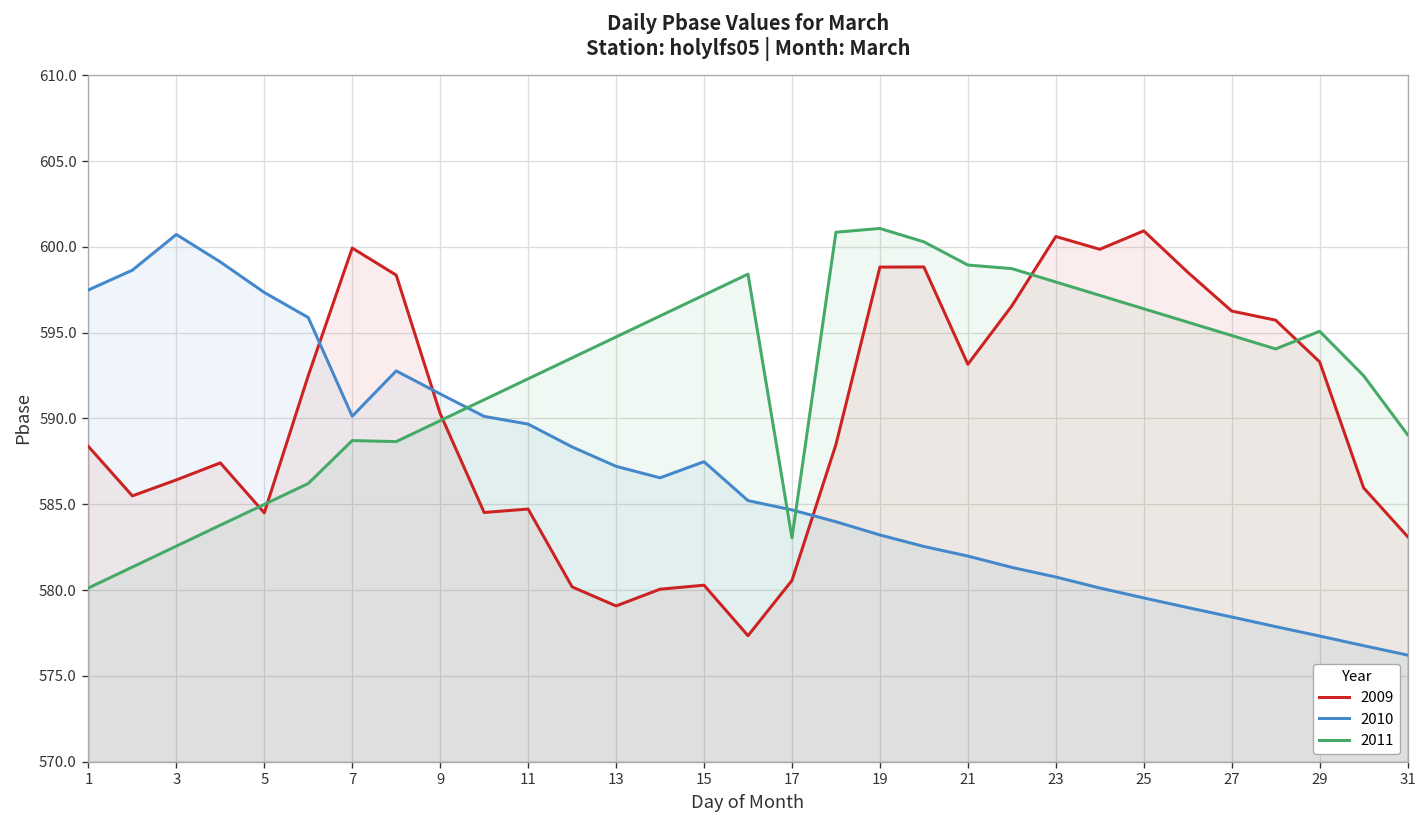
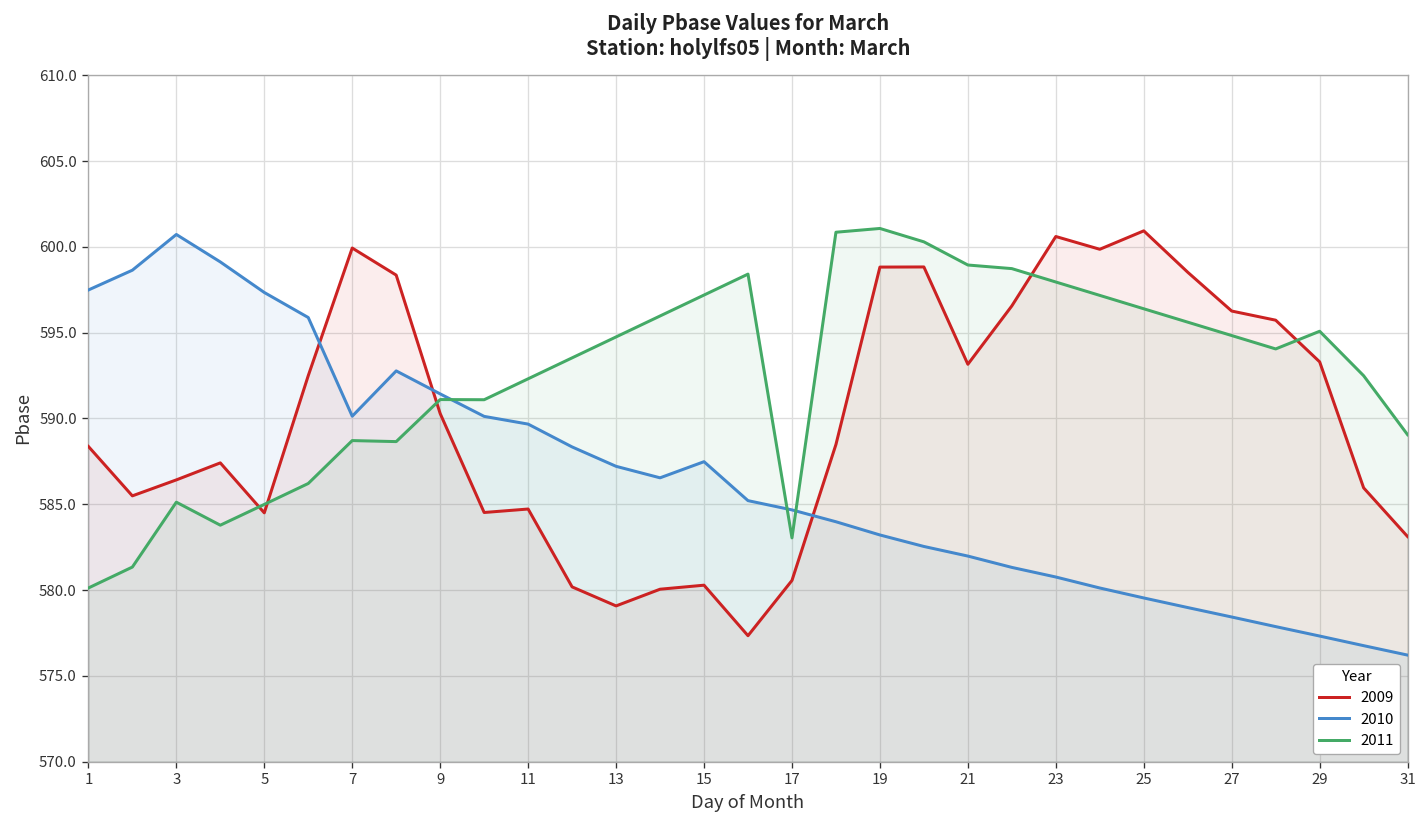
2011, 3: 582.6 -> 585.1
2011, 9: 589.9 -> 591.1
